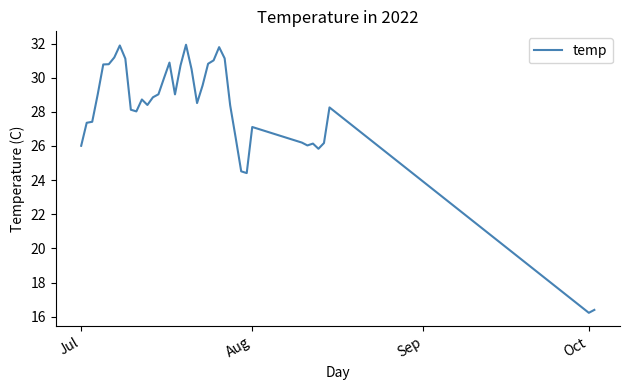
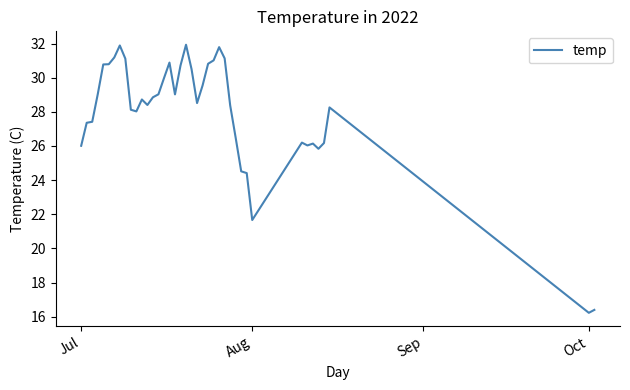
Aug: 27.1 -> 21.7
